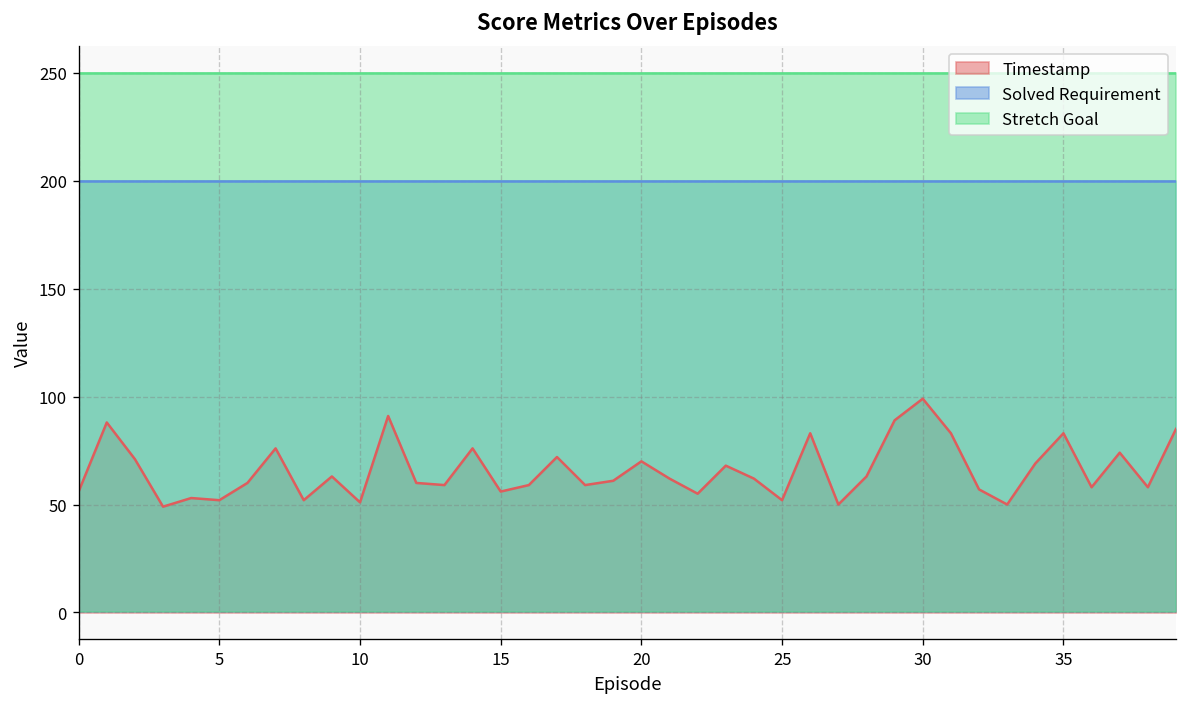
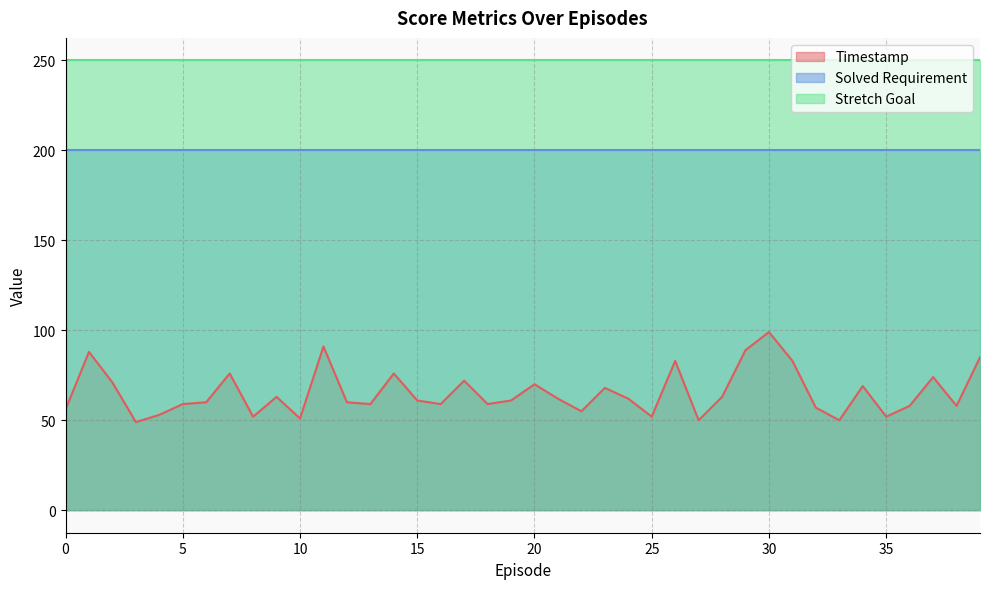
Timestamp, 5: 52 -> 59
Timestamp, 15: 56 -> 61
Timestamp, 35: 83 -> 52
